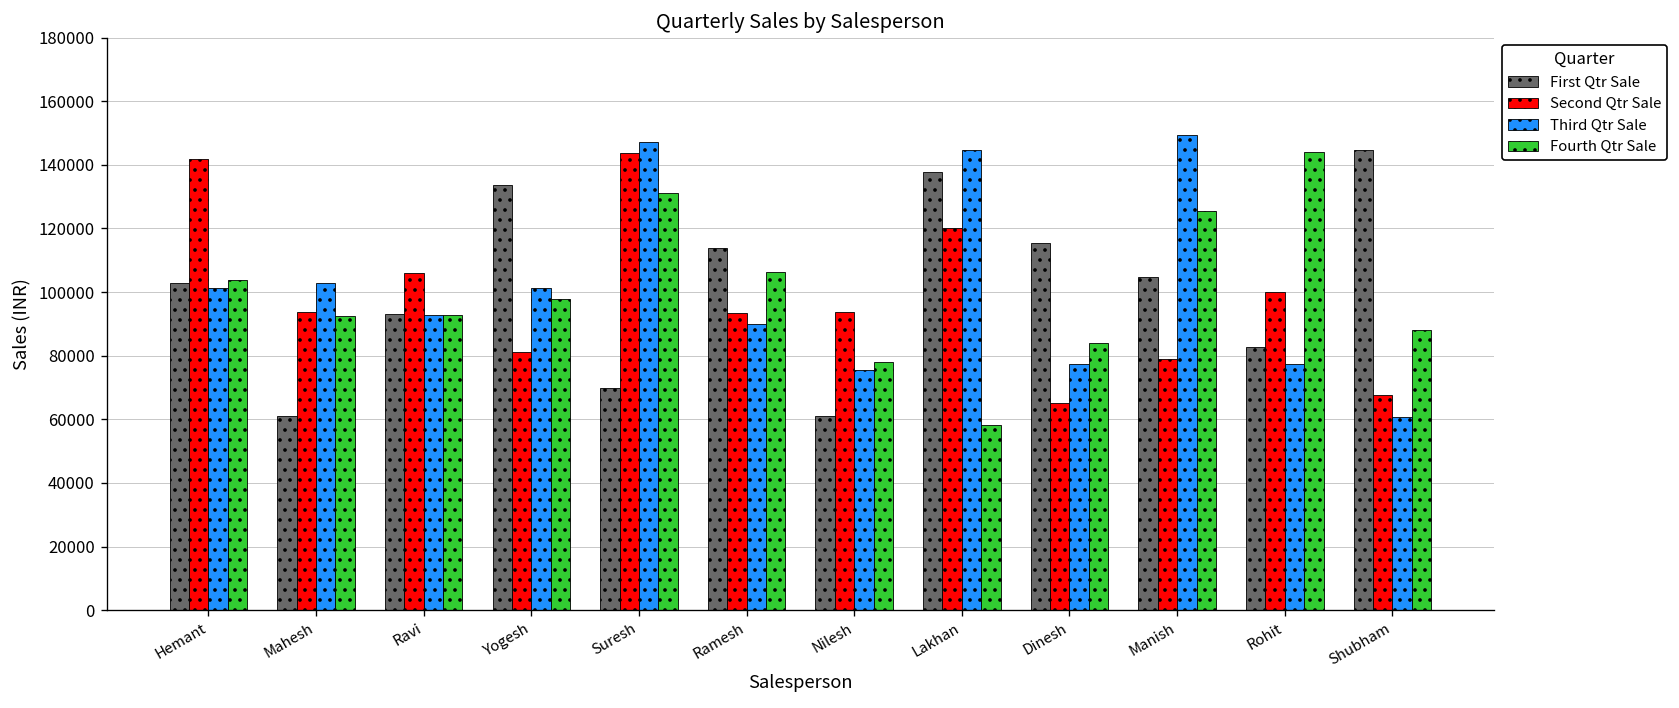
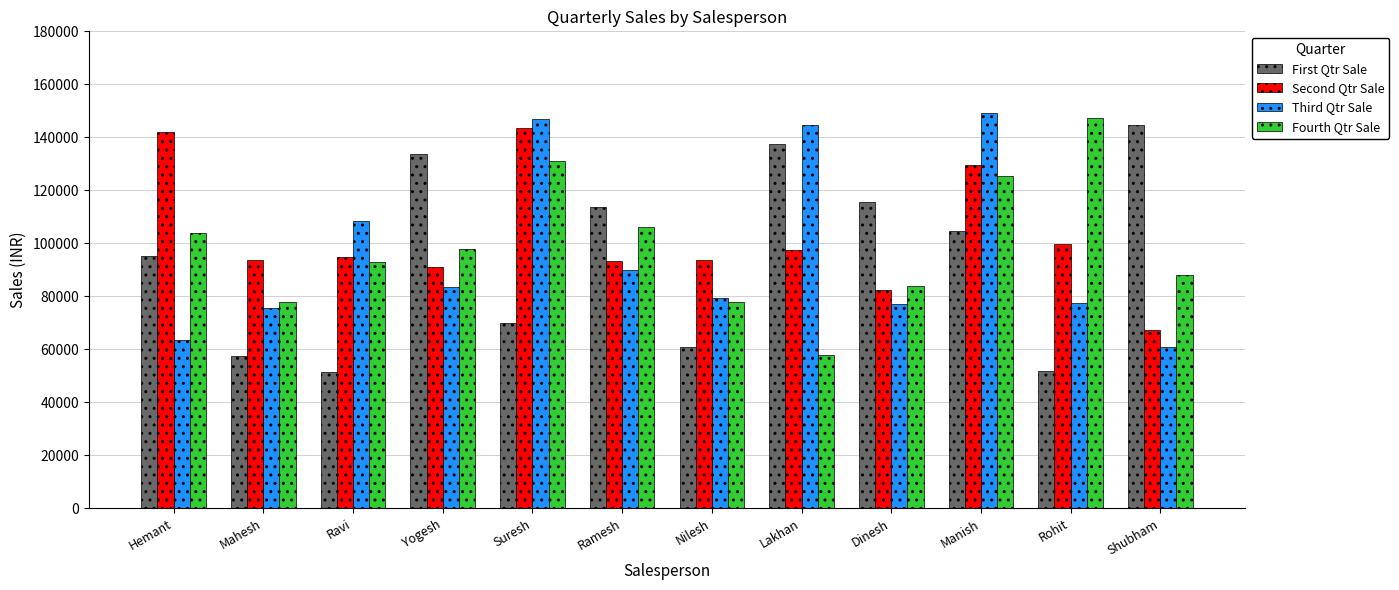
First Qtr Sale, Hemant: 103000 -> 95000
Third Qtr Sale, Hemant: 101000 -> 63000
First Qtr Sale, Mahesh: 61000 -> 58000
Third Qtr Sale, Mahesh: 103000 -> 76000
Fourth Qtr Sale, Mahesh: 92000 -> 78000
First Qtr Sale, Ravi: 93000 -> 51000
Second Qtr Sale, Ravi: 106000 -> 95000
Third Qtr Sale, Ravi: 93000 -> 108000
Second Qtr Sale, Yogesh: 81000 -> 91000
Third Qtr Sale, Yogesh: 101000 -> 83000
Third Qtr Sale, Nilesh: 76000 -> 80000
Second Qtr Sale, Lakhan: 120000 -> 97000
Second Qtr Sale, Dinesh: 65000 -> 82000
Second Qtr Sale, Manish: 79000 -> 130000
First Qtr Sale, Rohit: 83000 -> 52000
Fourth Qtr Sale, Rohit: 144000 -> 147000
